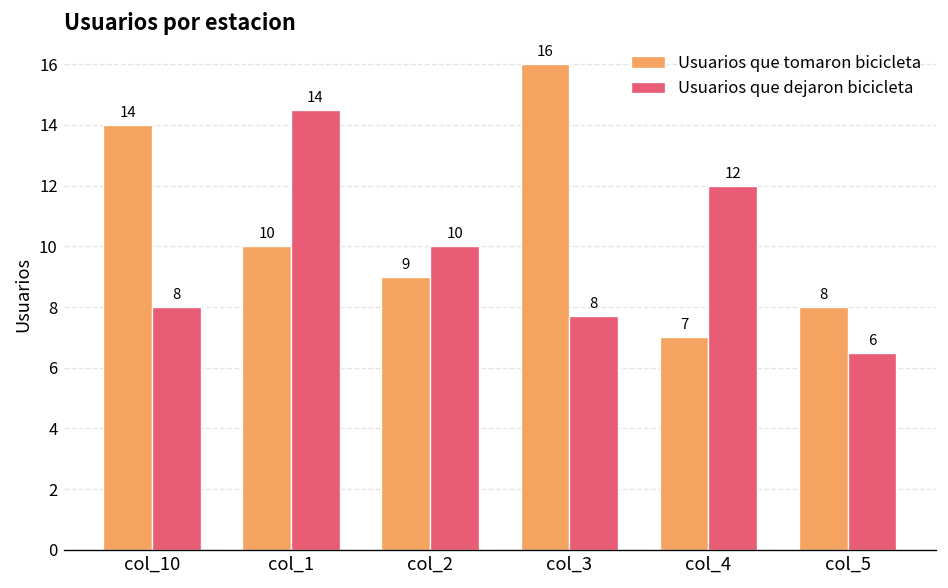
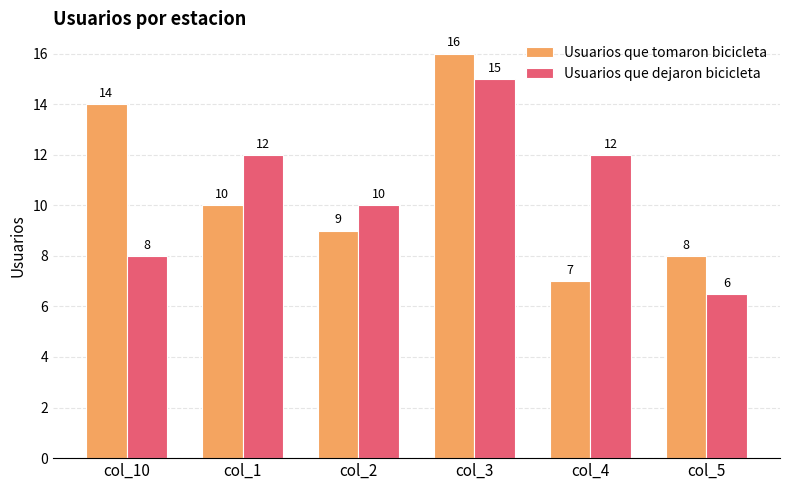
Usuarios que dejaron bicicleta, col_1: 14 -> 12
Usuarios que dejaron bicicleta, col_3: 8 -> 15
